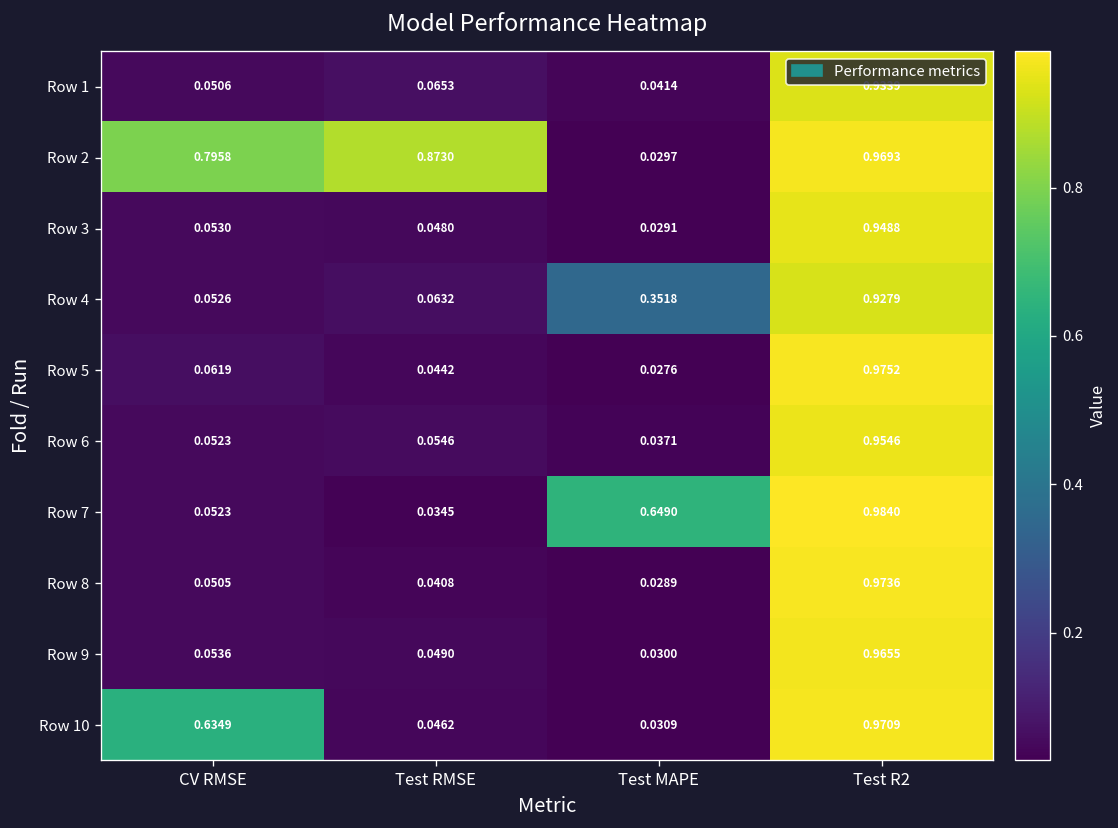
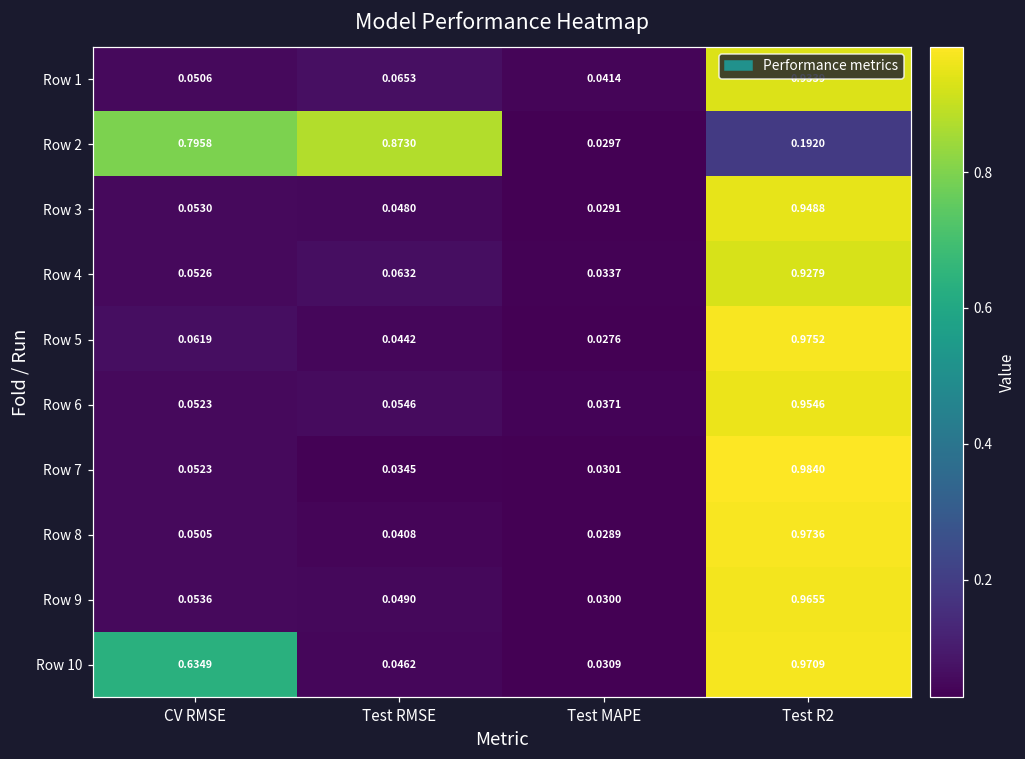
Row 2, Test R2: 0.9693 -> 0.1920
Row 4, Test MAPE: 0.3518 -> 0.0337
Row 7, Test MAPE: 0.6490 -> 0.0301
